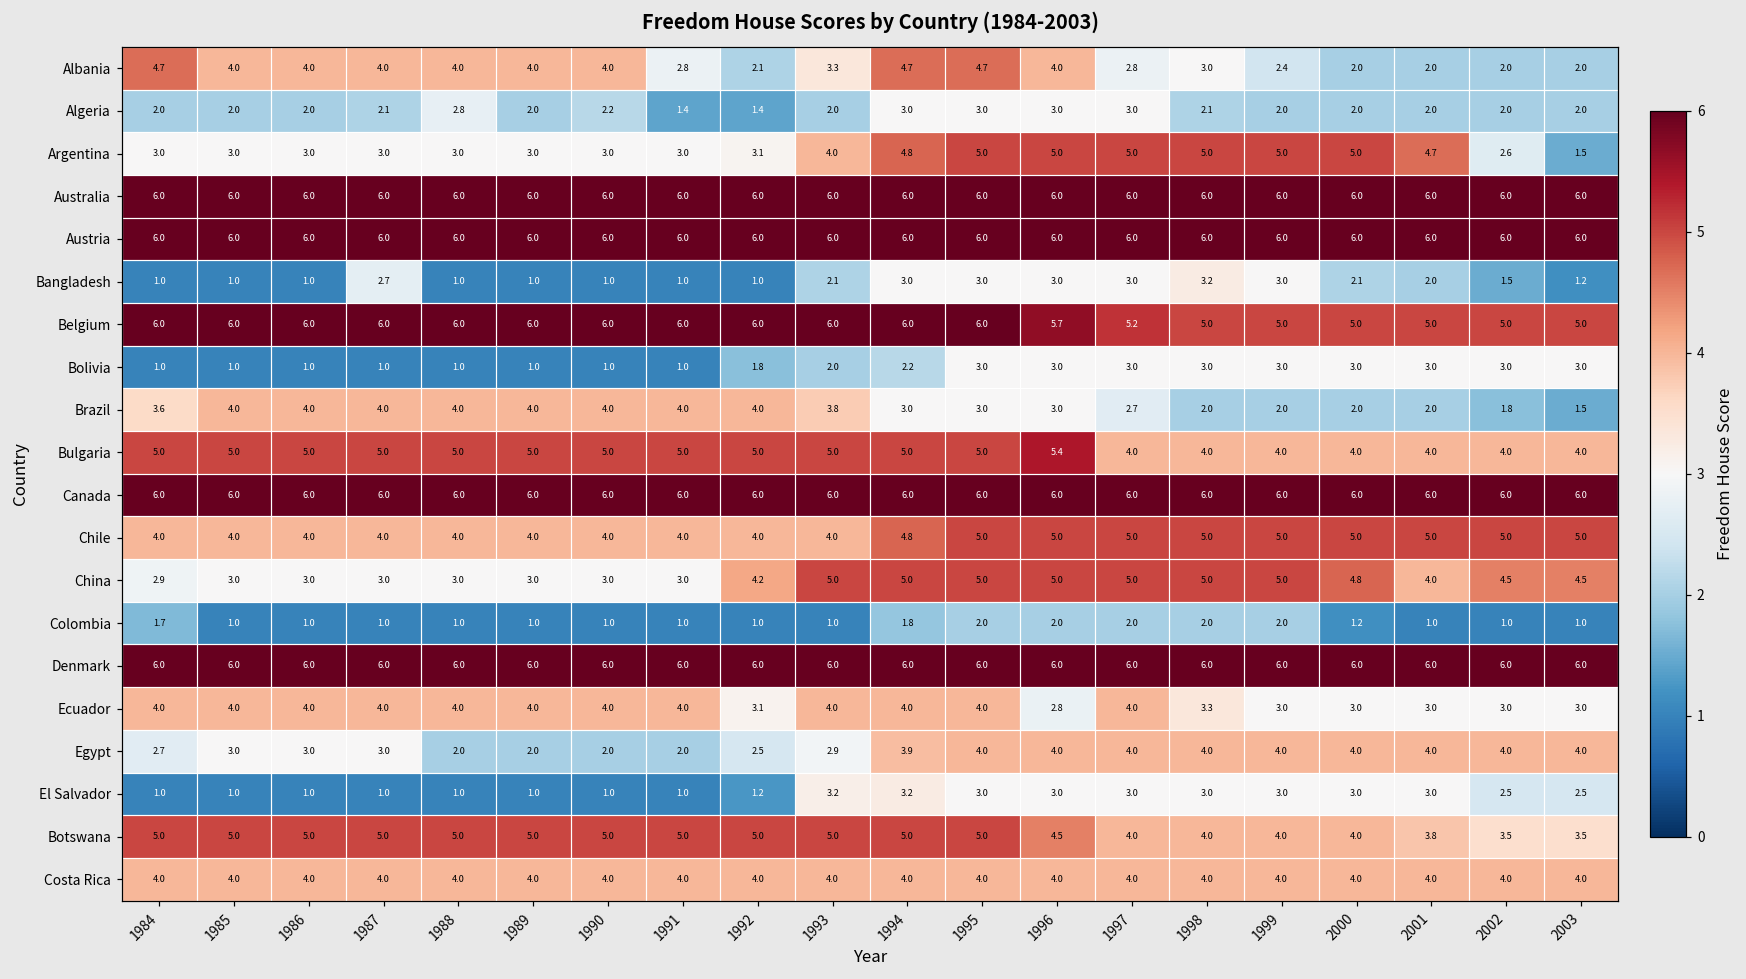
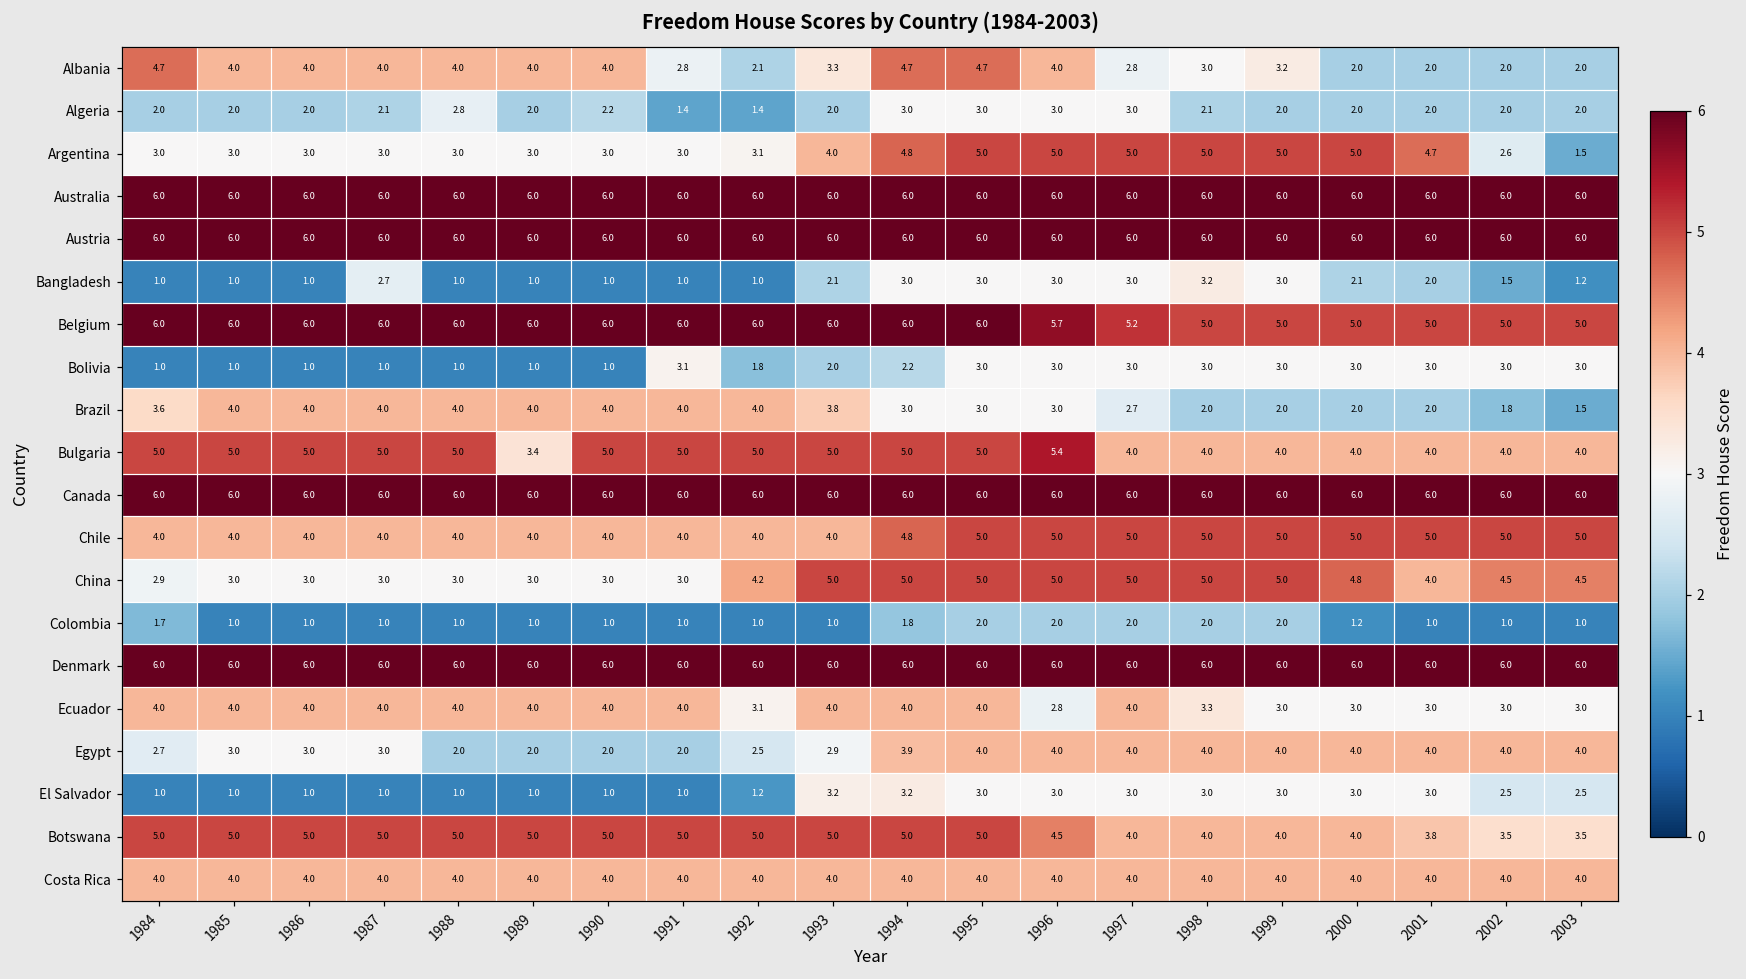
Albania, 1999: 2.4 -> 3.2
Bolivia, 1991: 1.0 -> 3.1
Bulgaria, 1989: 5.0 -> 3.4
